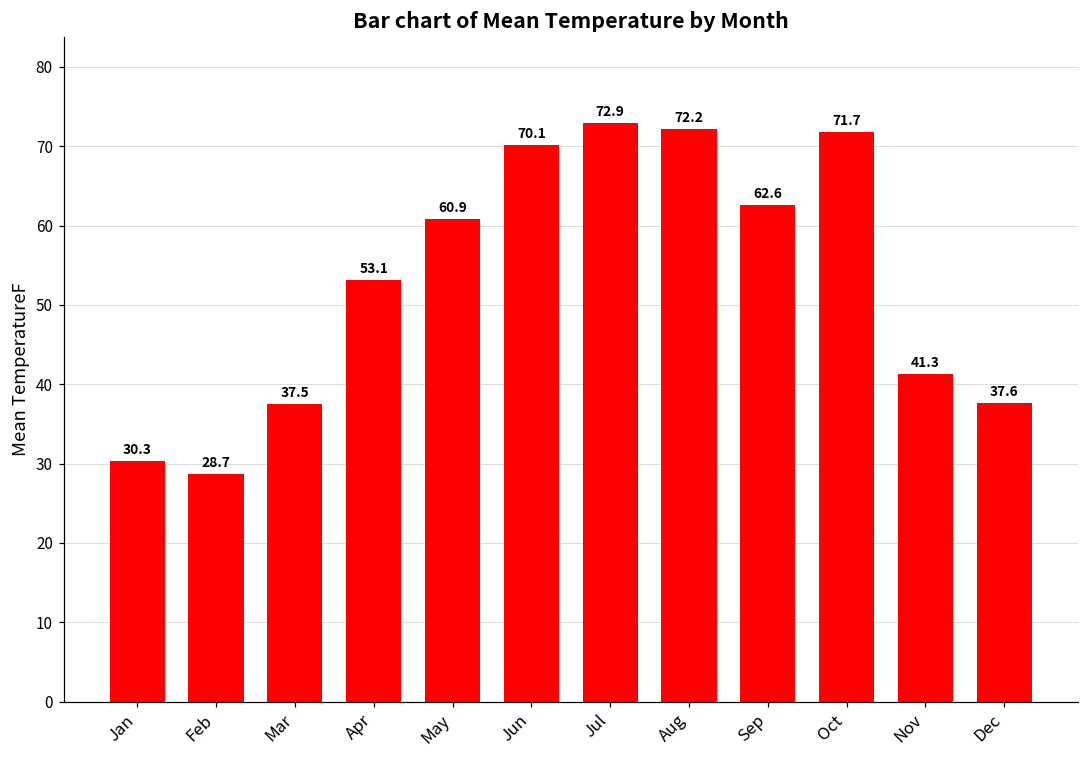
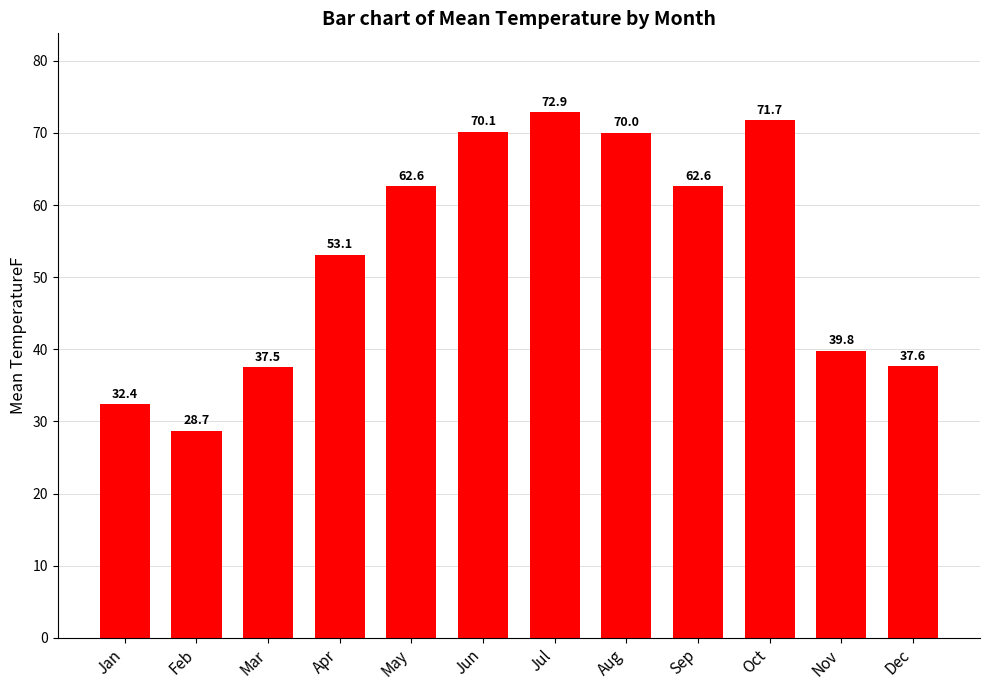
Jan: 30.3 -> 32.4
May: 60.9 -> 62.6
Aug: 72.2 -> 70.0
Nov: 41.3 -> 39.8
